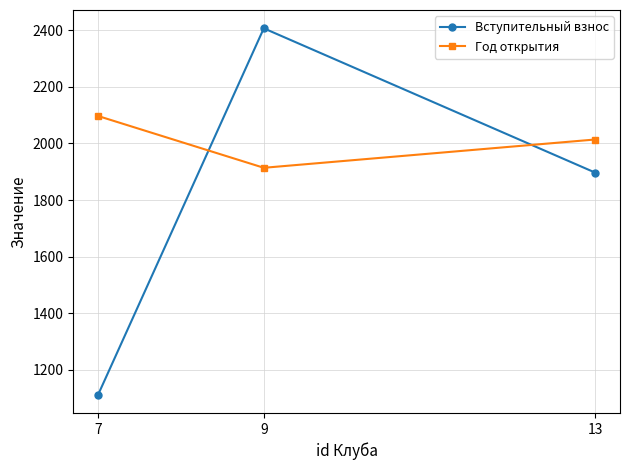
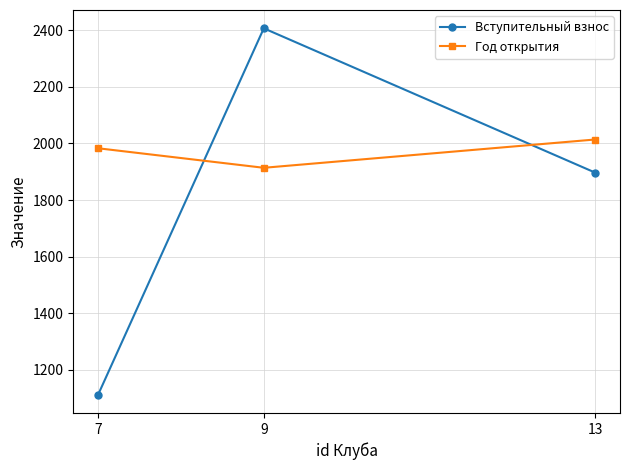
Год открытия, 7: 2100 -> 1980
